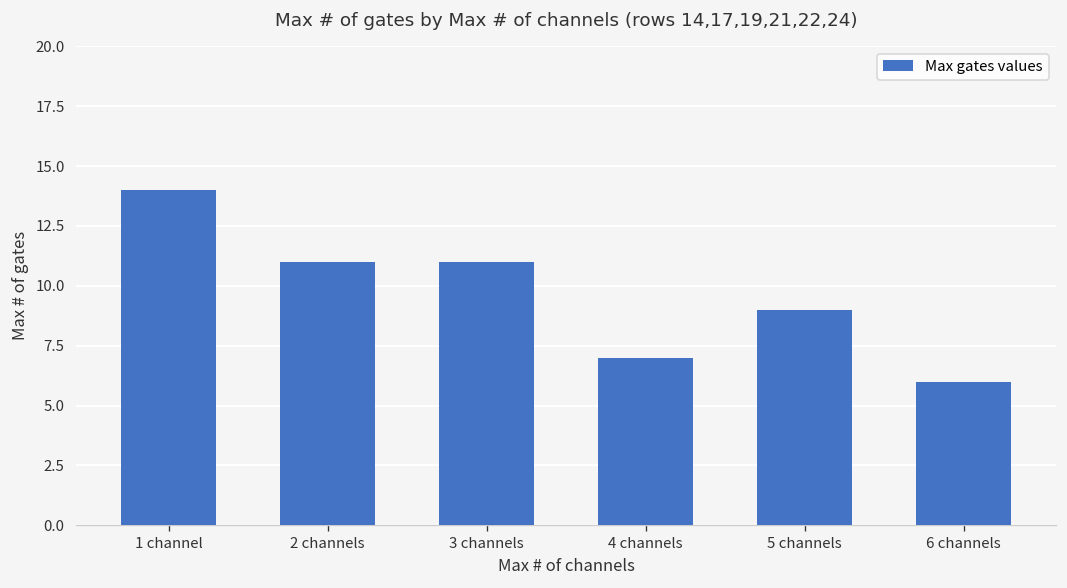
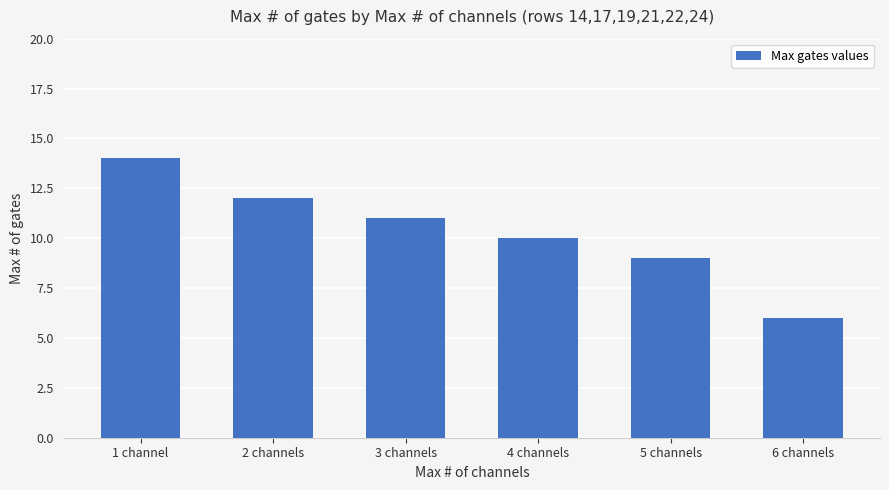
2 channels: 11 -> 12
4 channels: 7 -> 10
